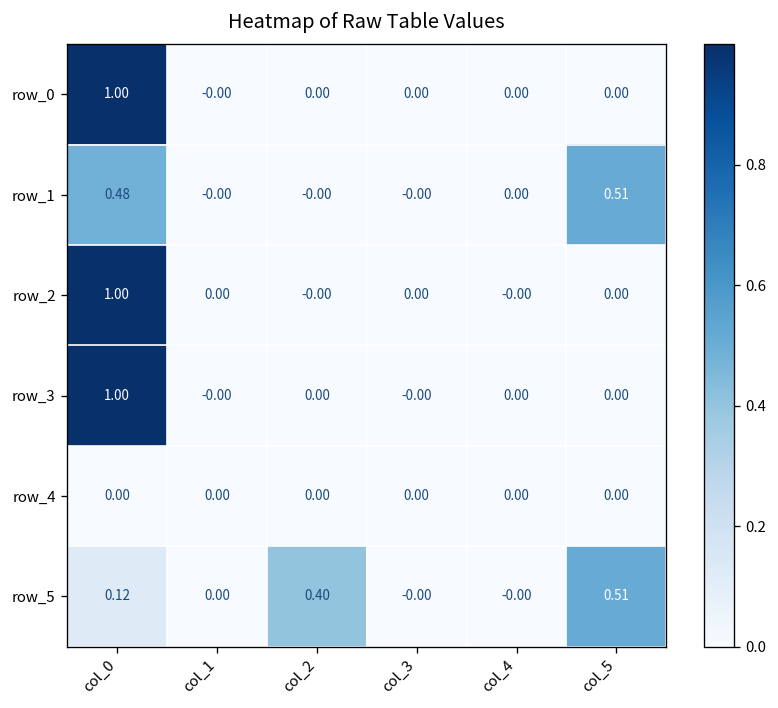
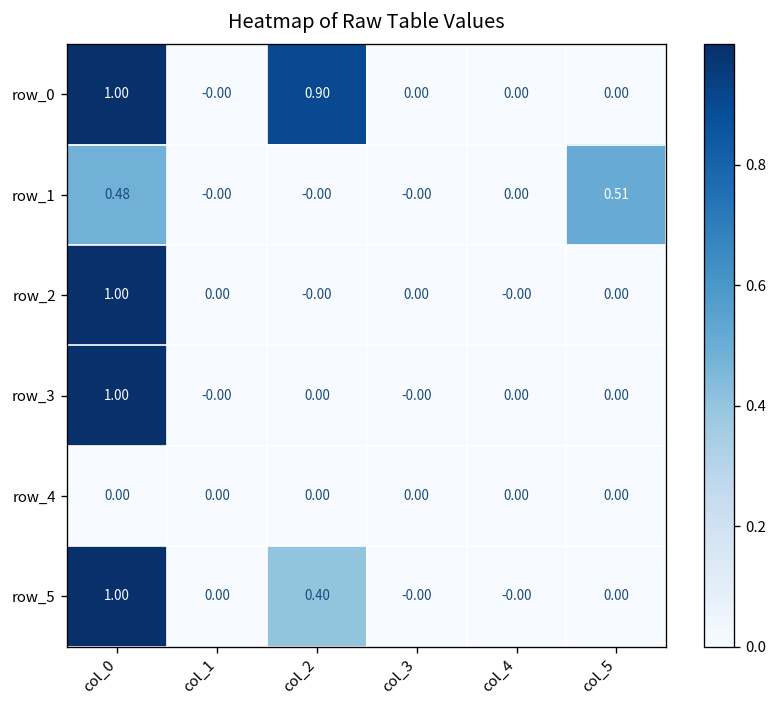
row_0, col_2: 0.00 -> 0.90
row_5, col_0: 0.12 -> 1.00
row_5, col_5: 0.51 -> 0.00
